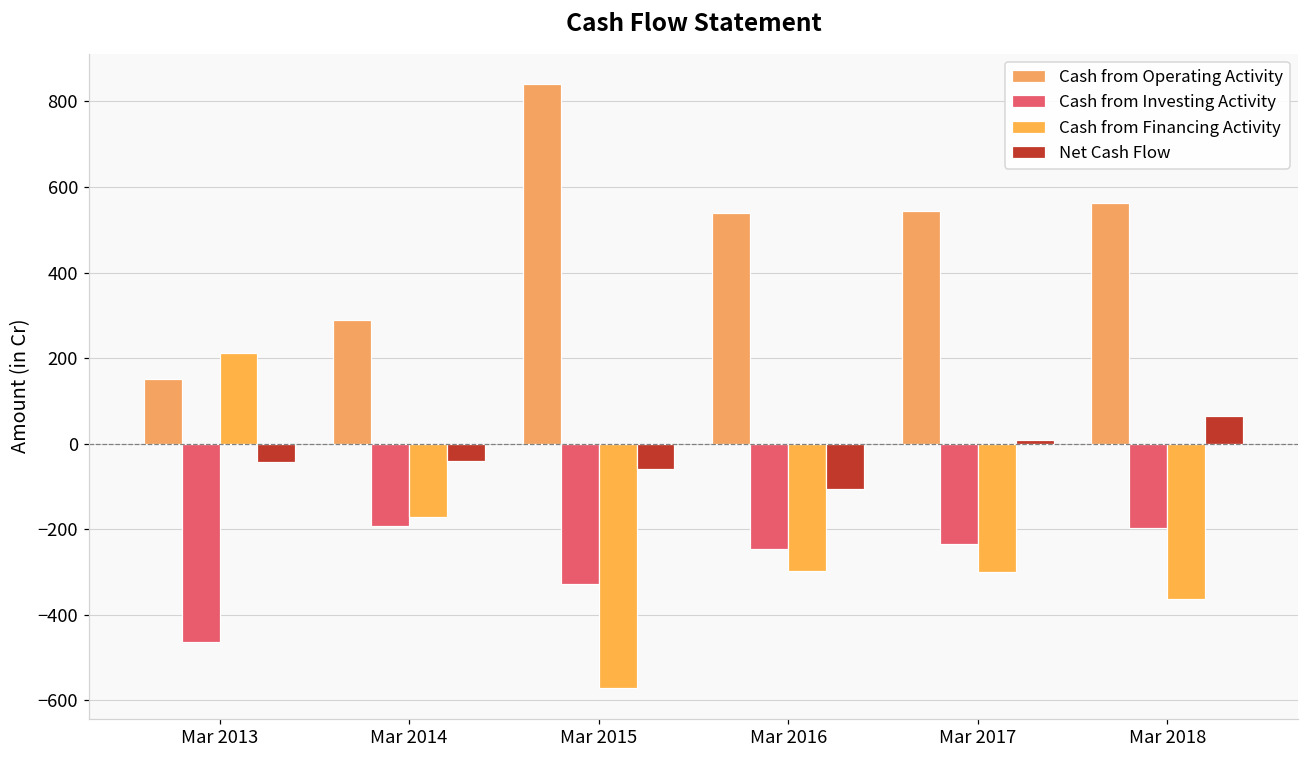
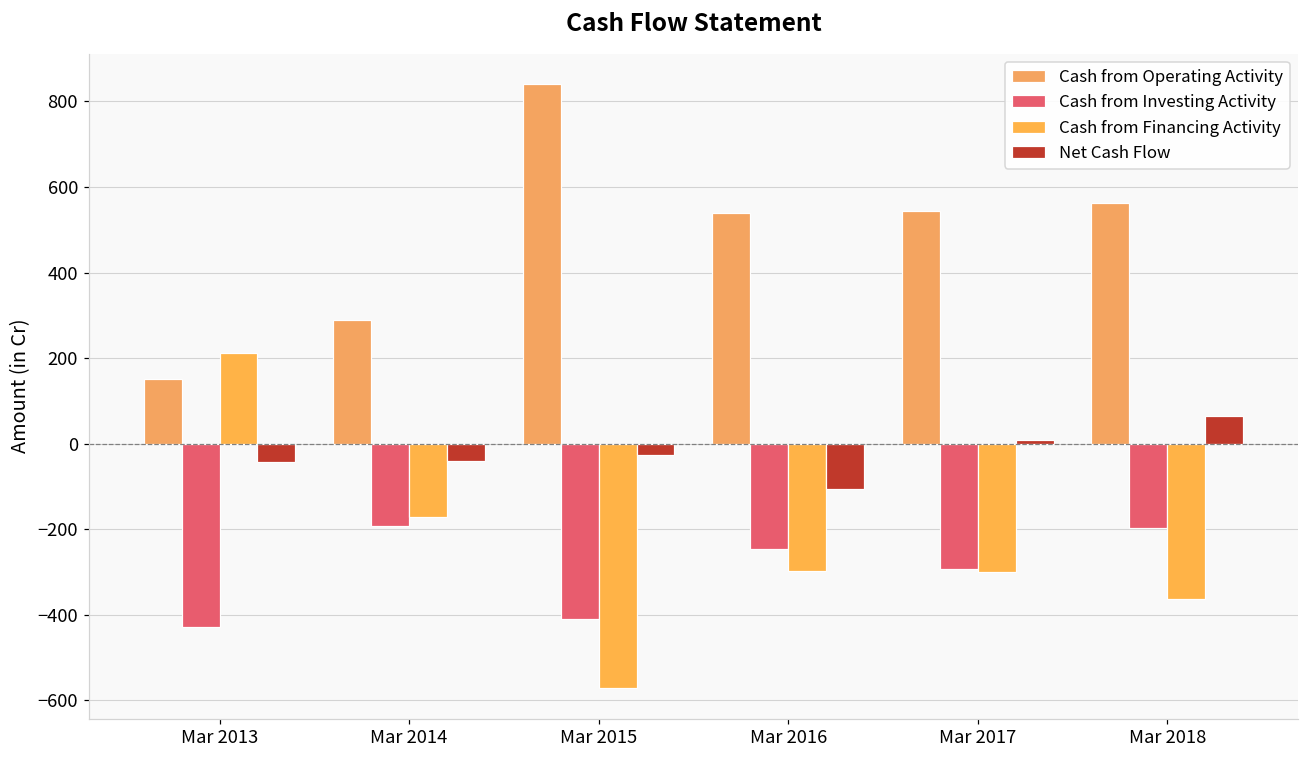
Cash from Investing Activity, Mar 2013: -460 -> -430
Cash from Investing Activity, Mar 2015: -330 -> -410
Net Cash Flow, Mar 2015: -60 -> -30
Cash from Investing Activity, Mar 2017: -230 -> -290
